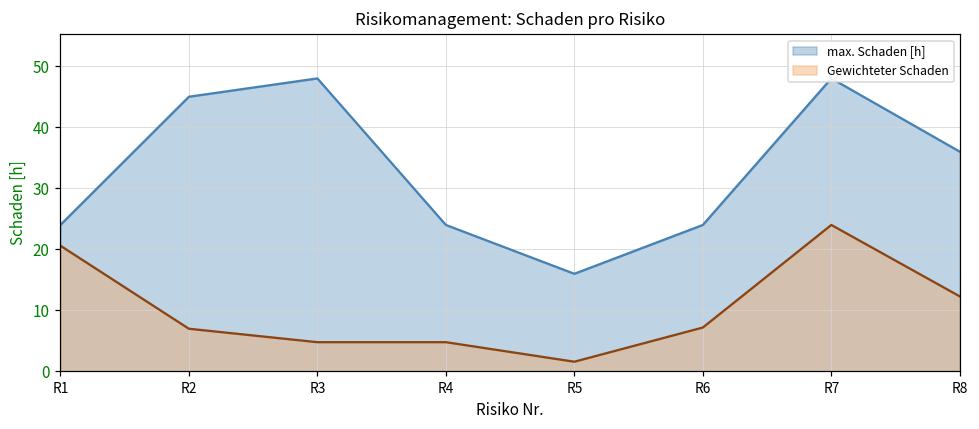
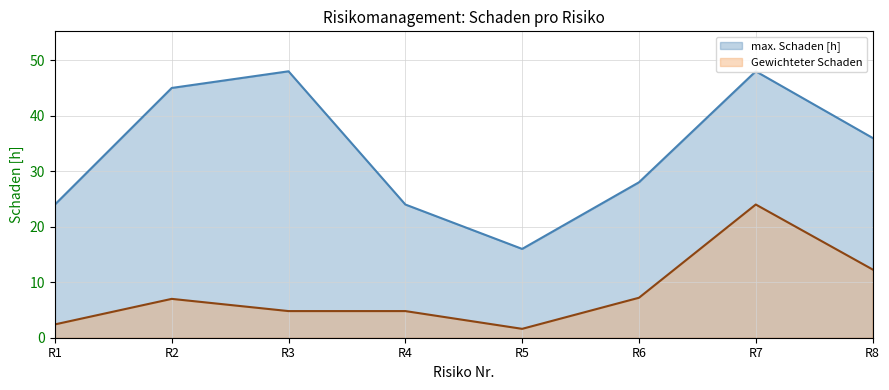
Gewichteter Schaden, R1: 21 -> 2
max. Schaden [h], R6: 24 -> 28
